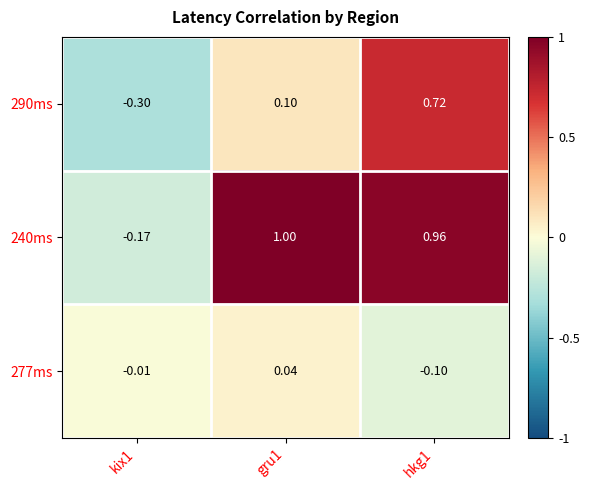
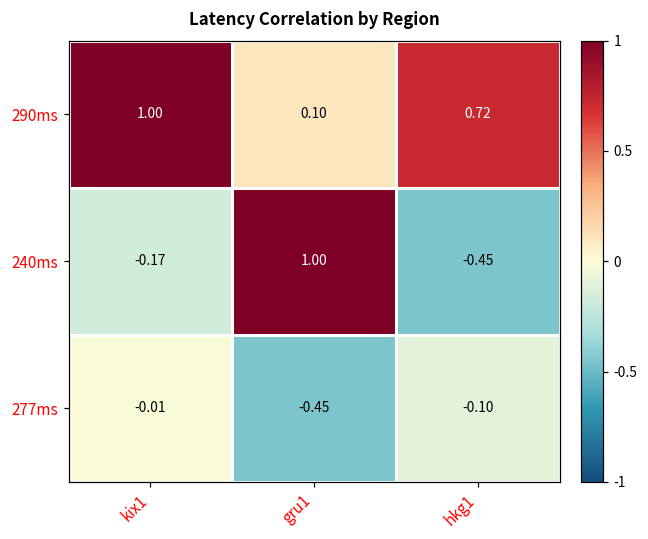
290ms, kix1: -0.30 -> 1.00
240ms, hkg1: 0.96 -> -0.45
277ms, gru1: 0.04 -> -0.45
